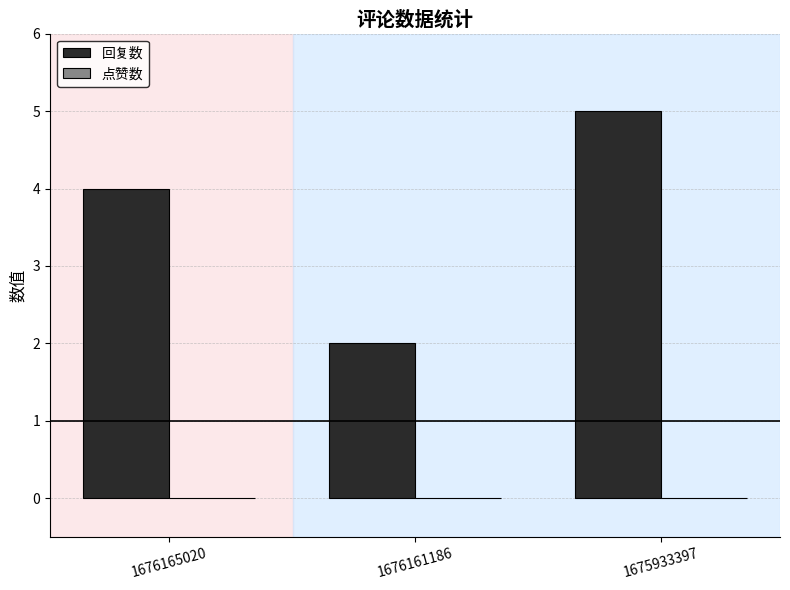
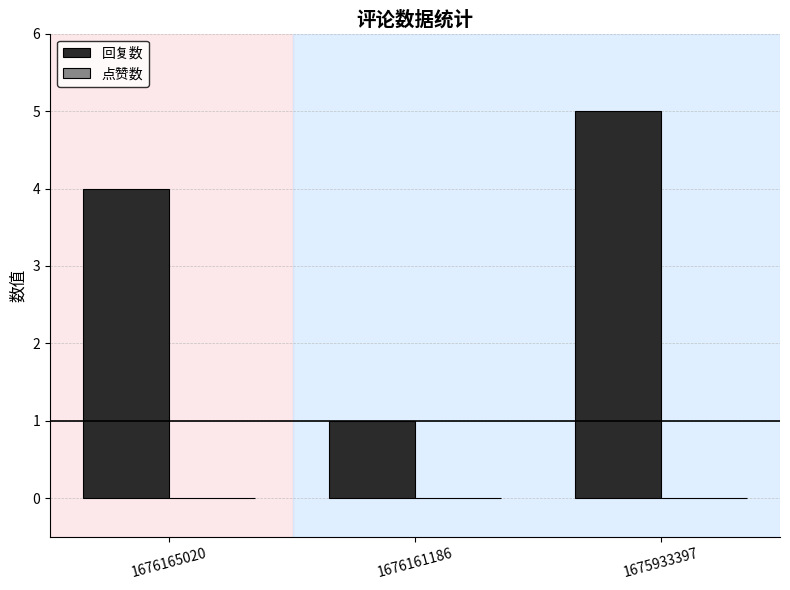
回复数, 1676161186: 2 -> 1
